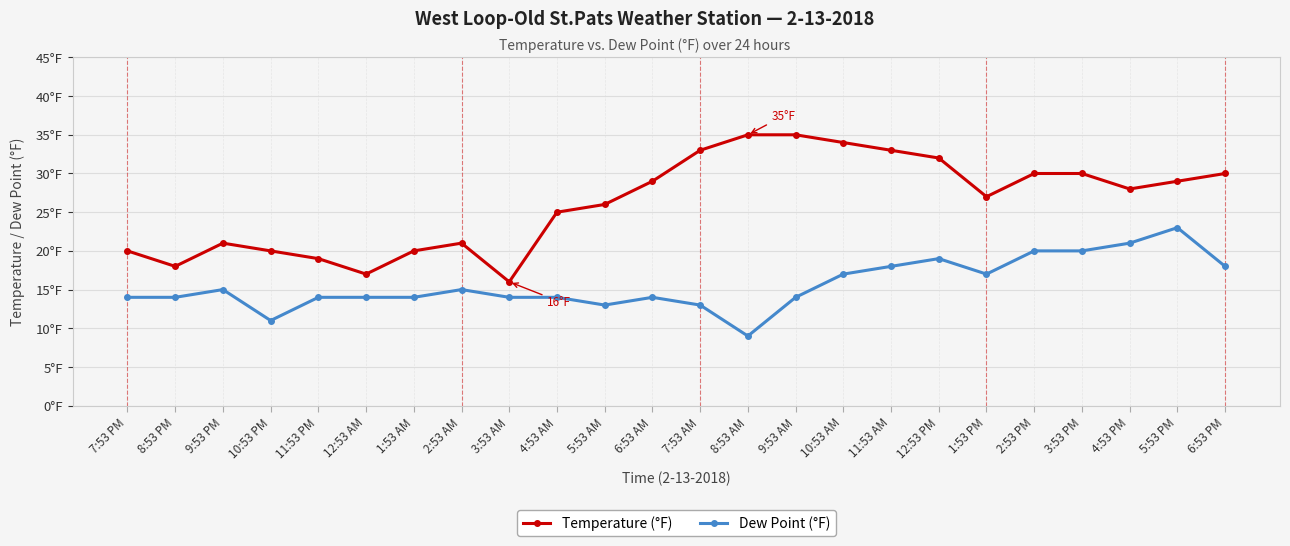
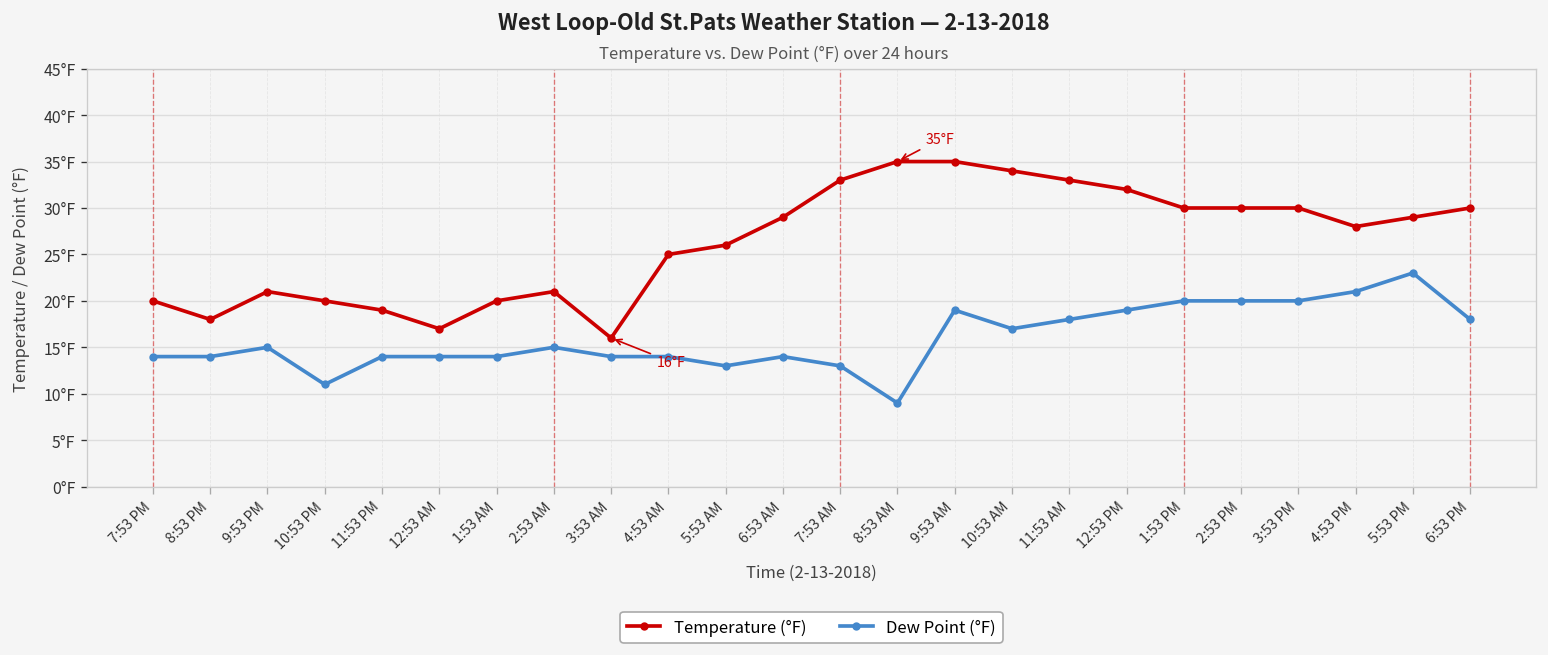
Dew Point (°F), 9:53 AM: 14°F -> 19°F
Temperature (°F), 1:53 PM: 27°F -> 30°F
Dew Point (°F), 1:53 PM: 17°F -> 20°F
